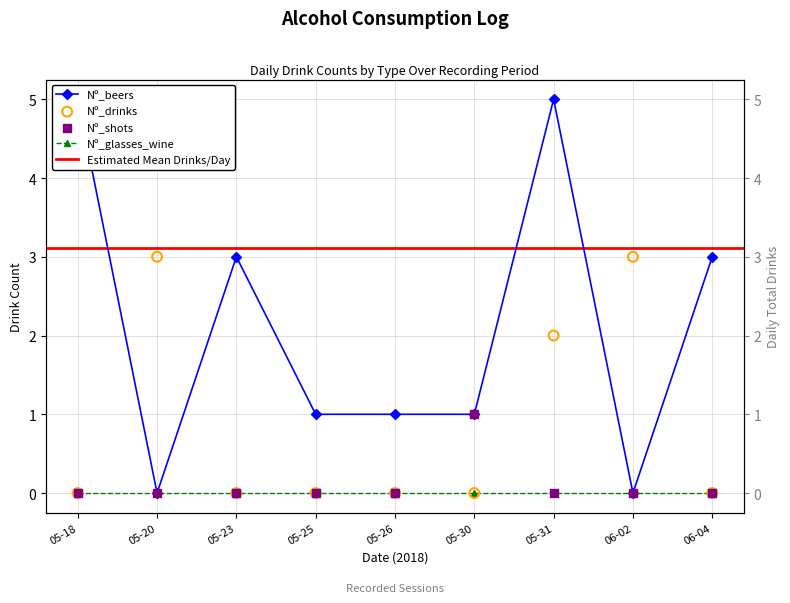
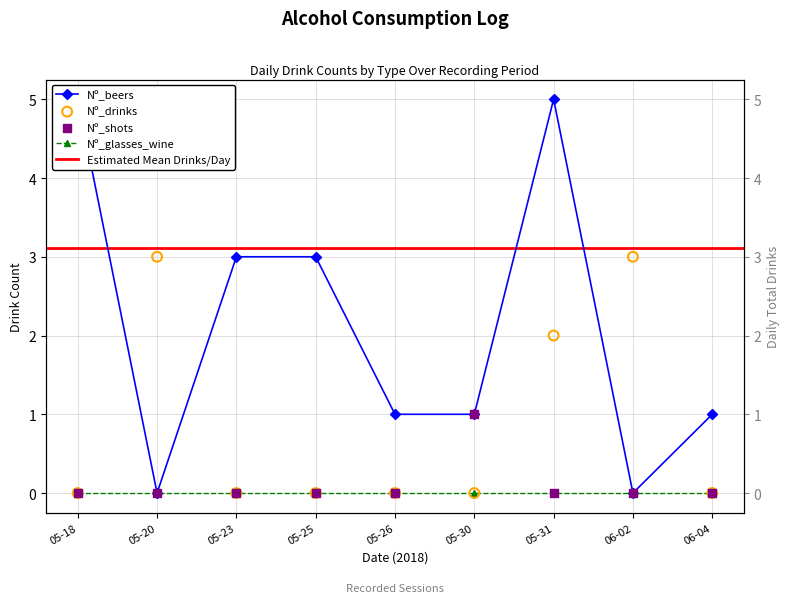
Nº_beers, 05-25: 1 -> 3
Nº_beers, 06-04: 3 -> 1
